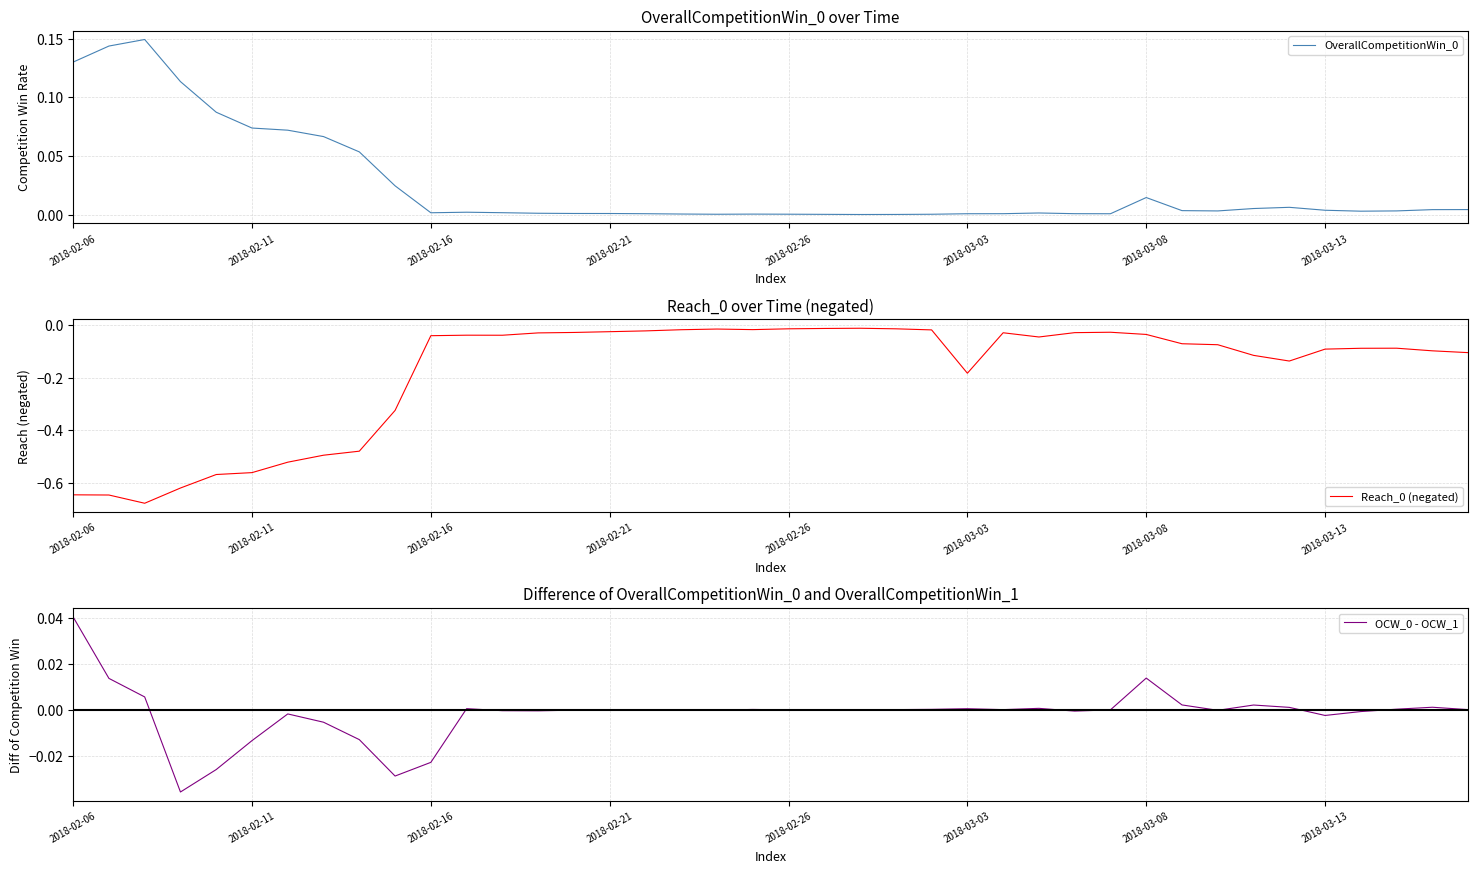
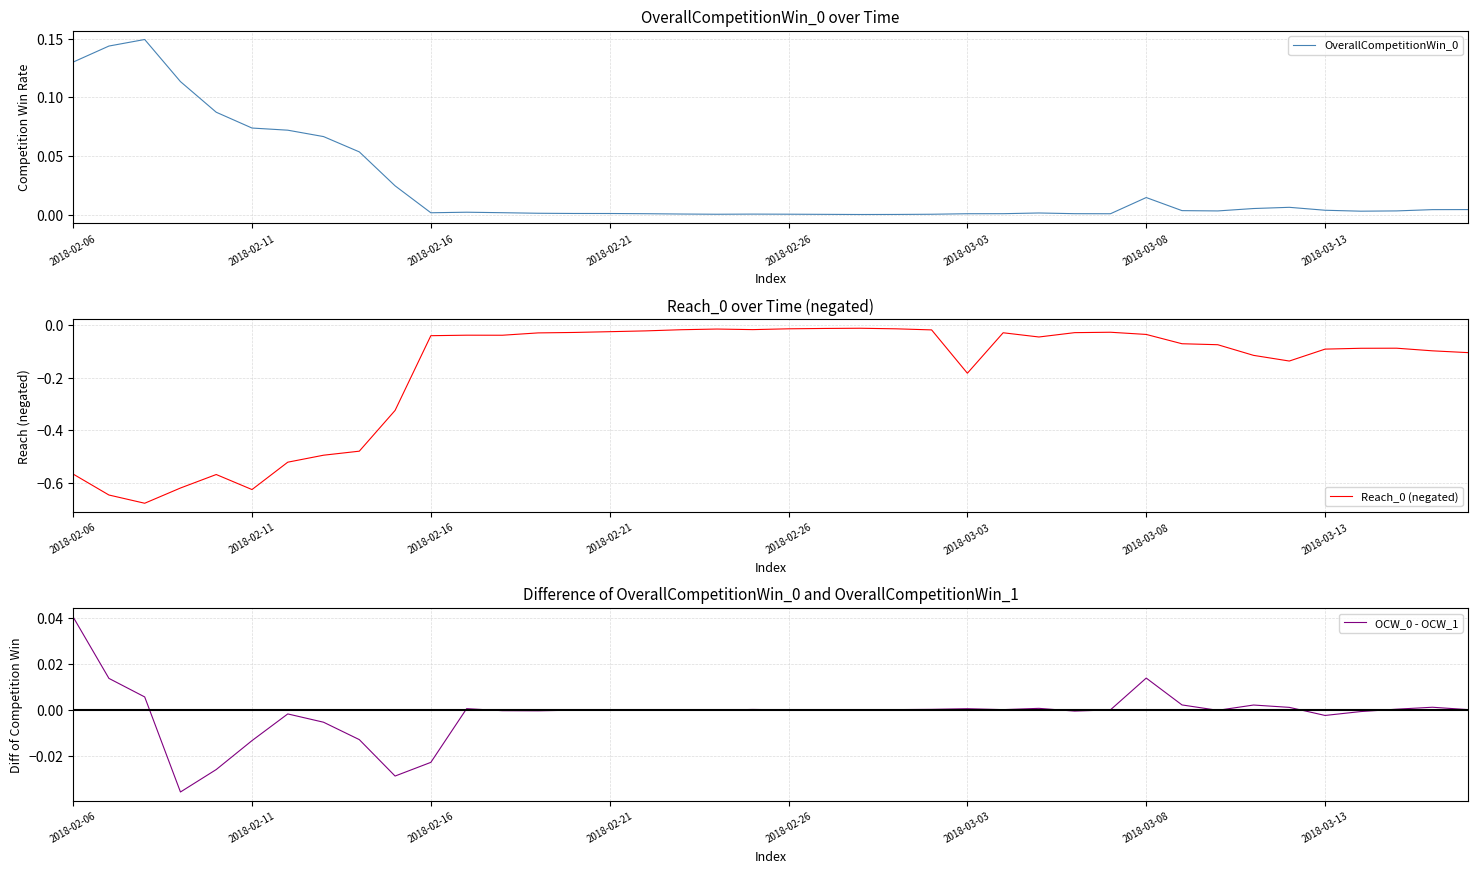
Reach_0 over Time (negated), 2018-02-06: -0.65 -> -0.57
Reach_0 over Time (negated), 2018-02-11: -0.56 -> -0.63
